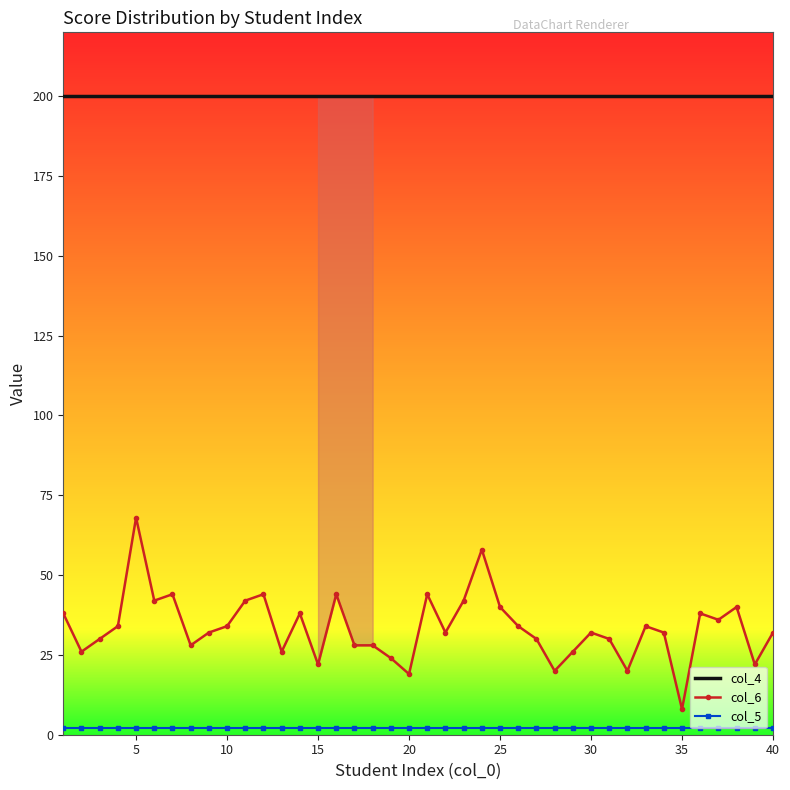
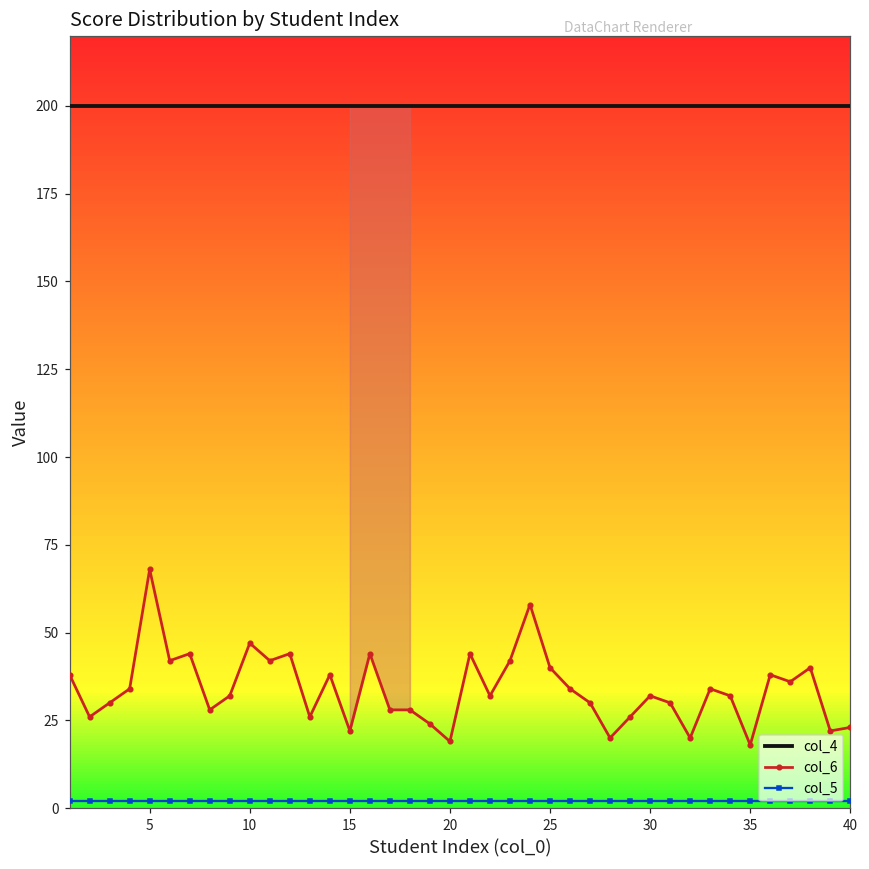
col_6, 10: 34 -> 47
col_6, 35: 8 -> 18
col_6, 40: 32 -> 23
